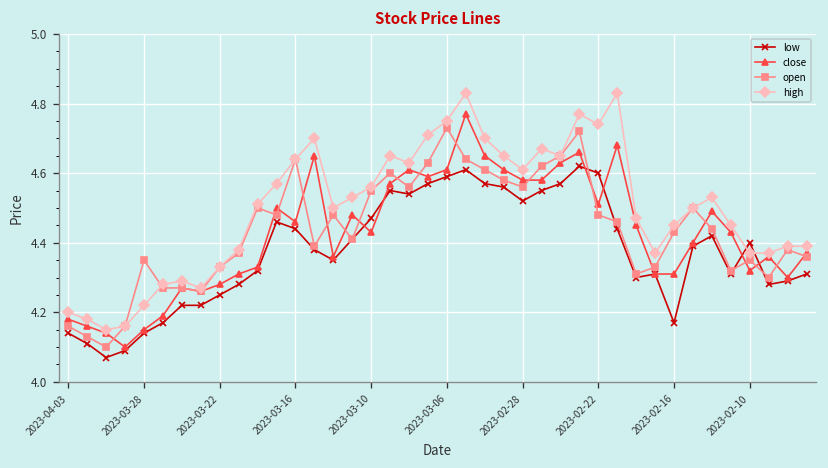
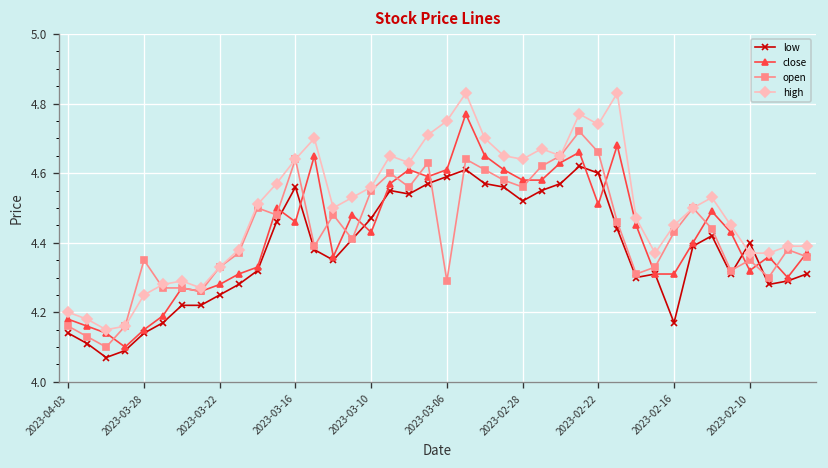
high, 2023-03-28: 4.22 -> 4.25
low, 2023-03-16: 4.44 -> 4.56
open, 2023-03-06: 4.73 -> 4.29
high, 2023-02-28: 4.61 -> 4.64
open, 2023-02-22: 4.48 -> 4.66
